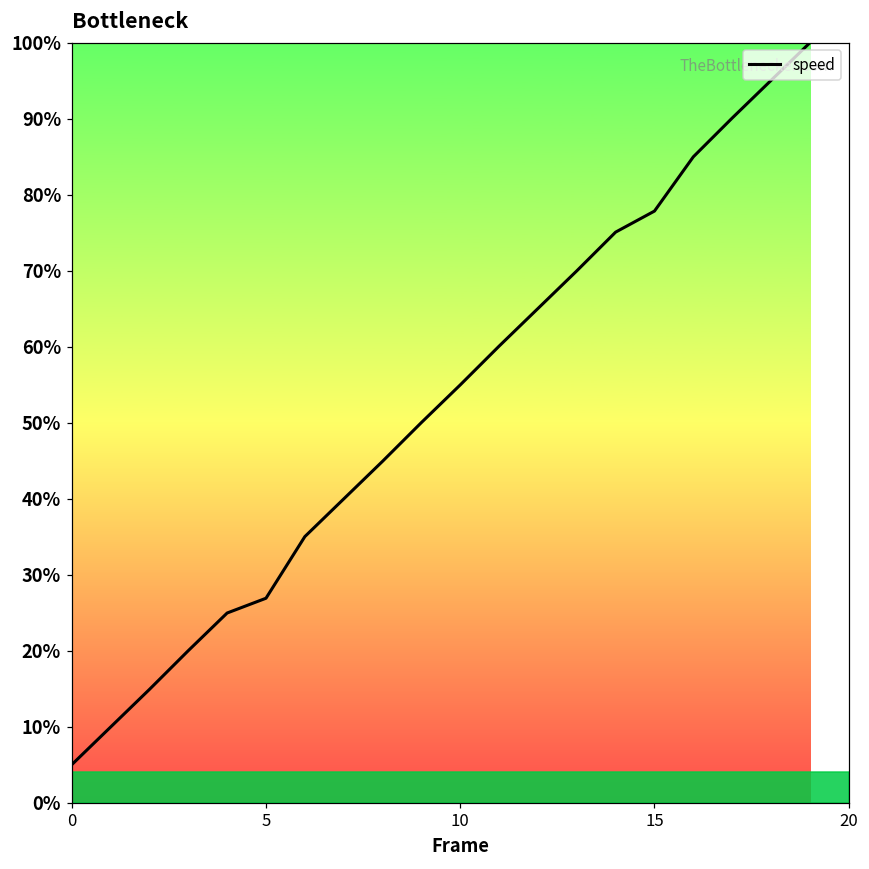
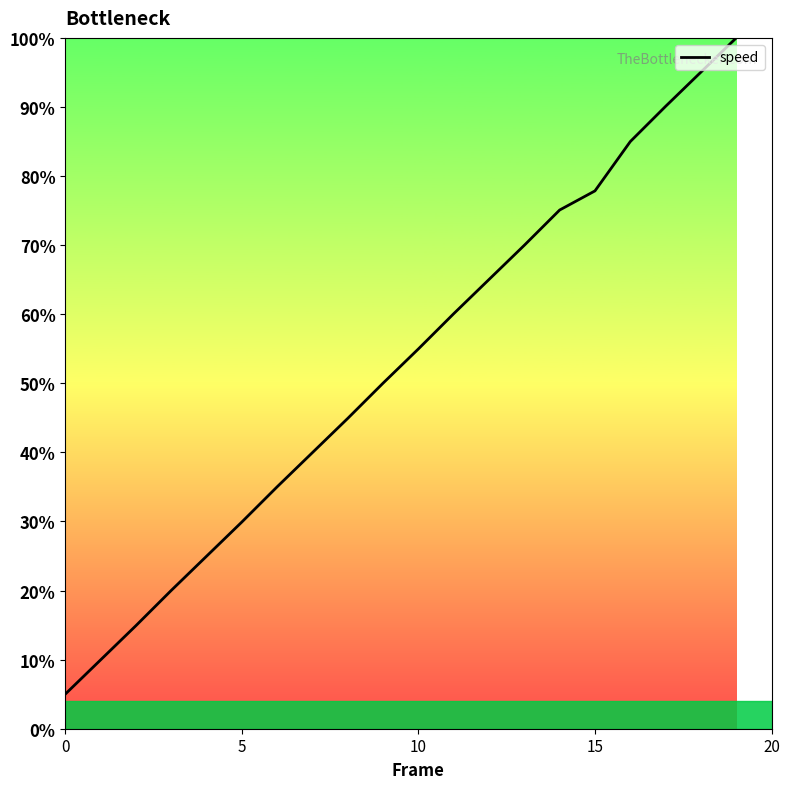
5: 27% -> 30%
